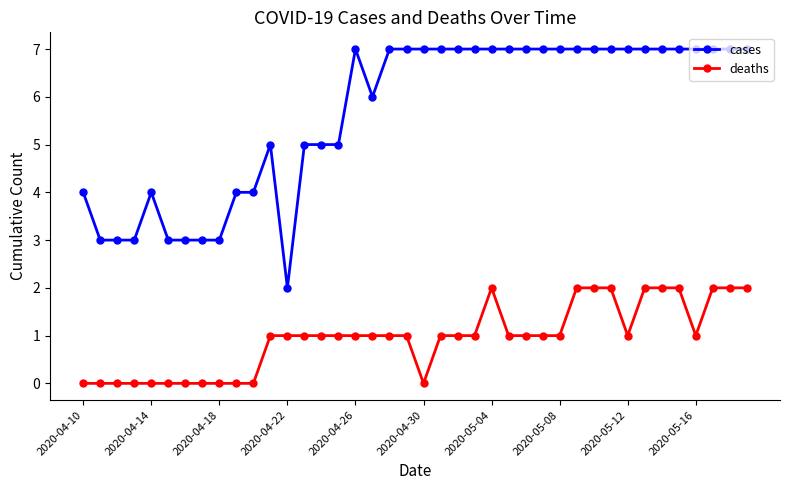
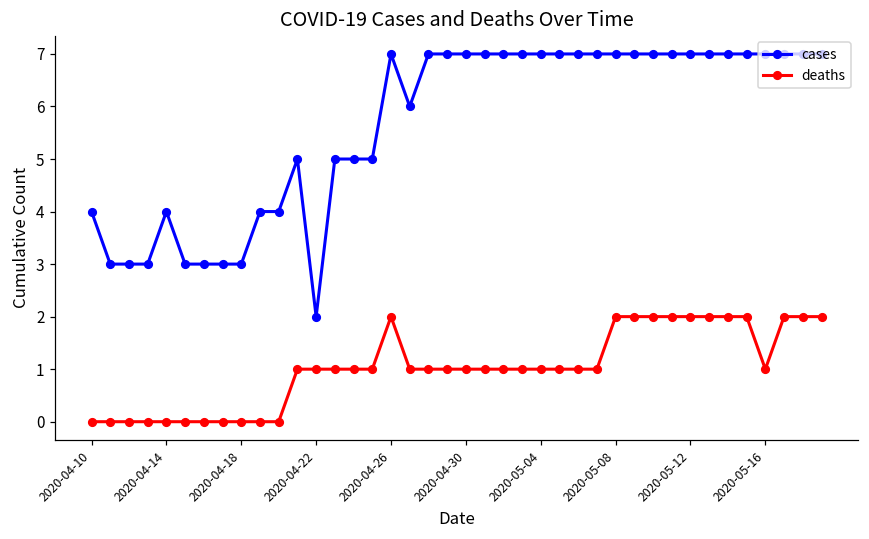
deaths, 2020-04-26: 1 -> 2
deaths, 2020-04-30: 0 -> 1
deaths, 2020-05-04: 2 -> 1
deaths, 2020-05-08: 1 -> 2
deaths, 2020-05-12: 1 -> 2
